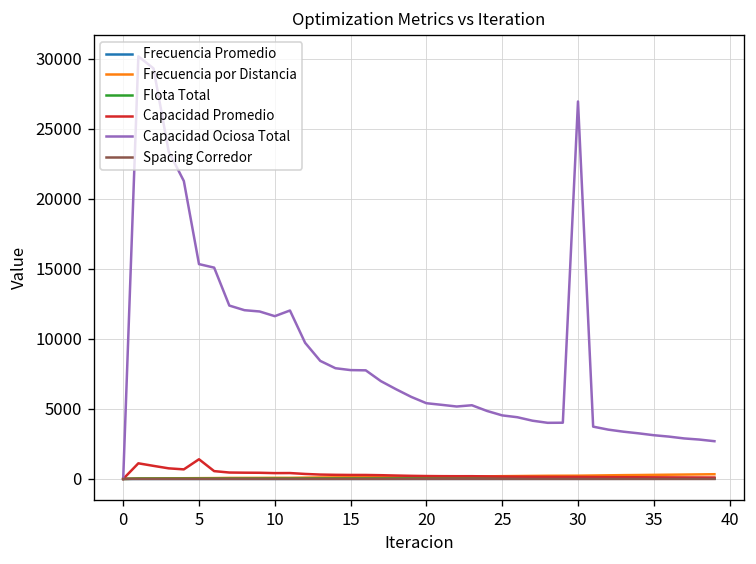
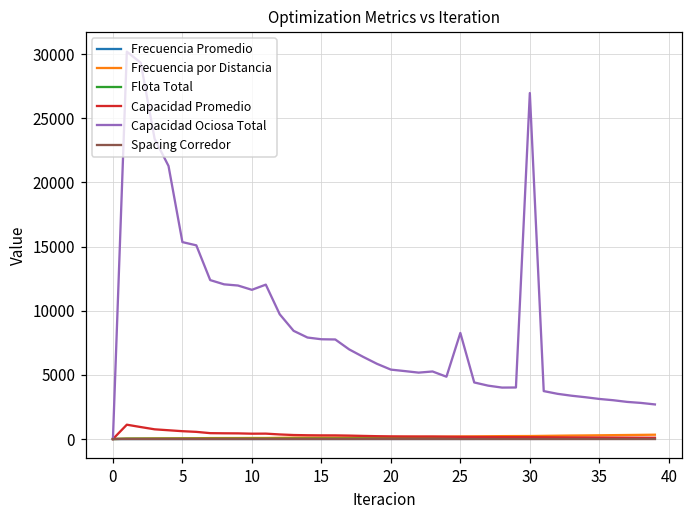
Capacidad Promedio, 5: 1400 -> 600
Capacidad Ociosa Total, 25: 4500 -> 8300
